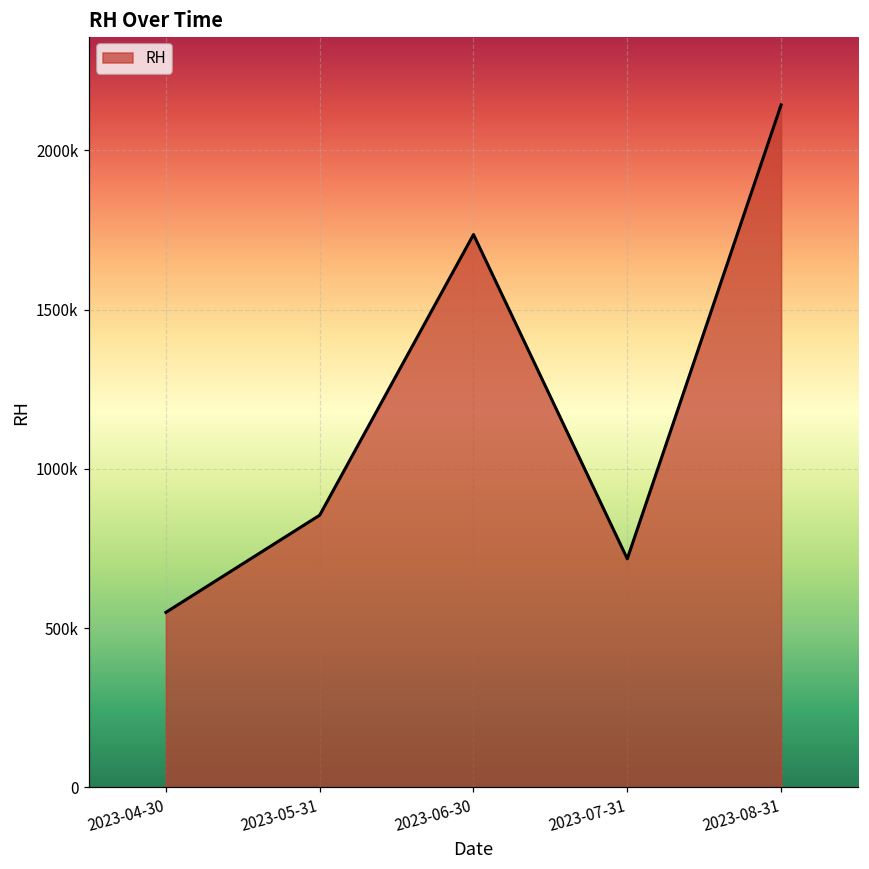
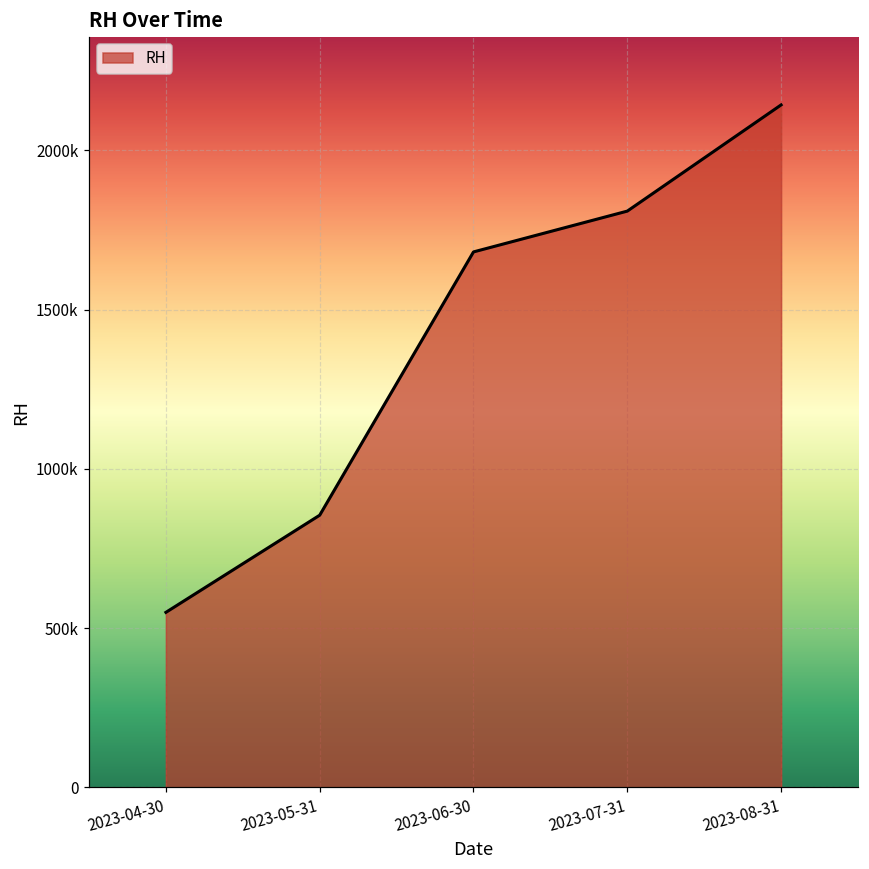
2023-06-30: 1740000 -> 1680000
2023-07-31: 720000 -> 1810000
